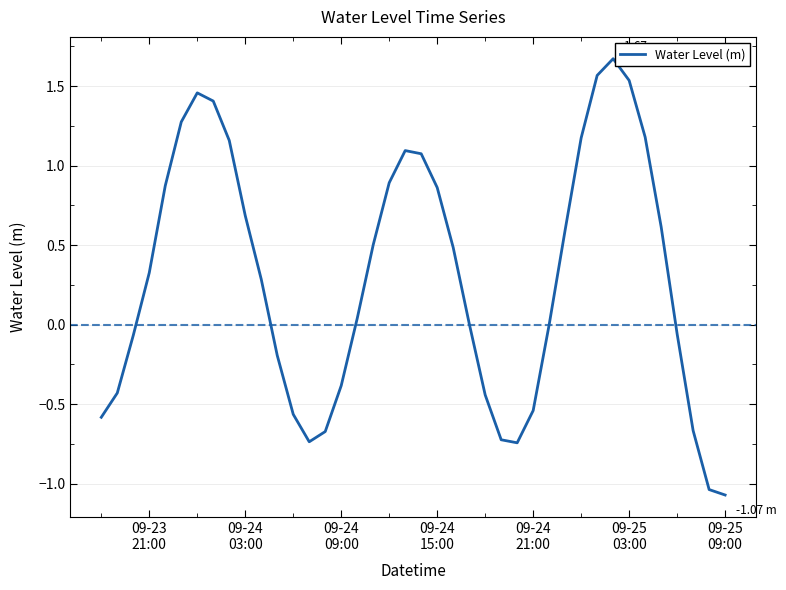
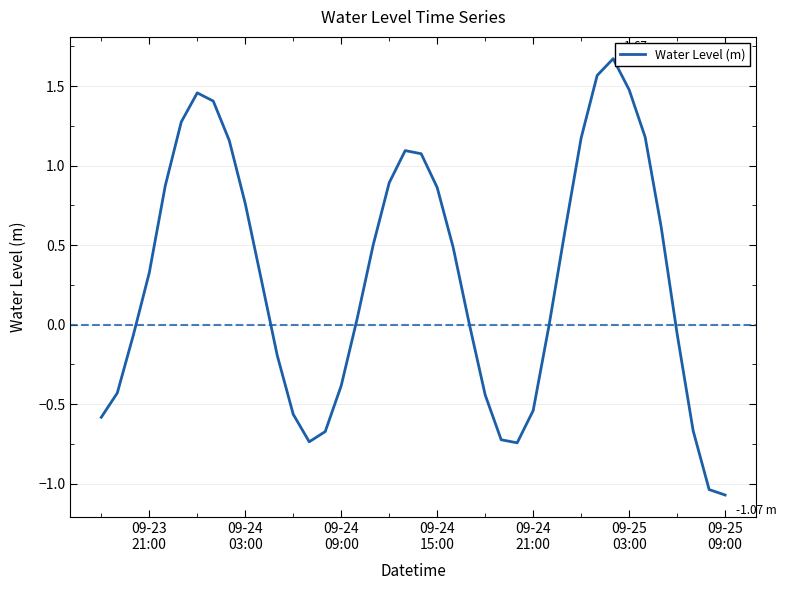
09-24 03:00: 0.69 -> 0.76
09-25 03:00: 1.53 -> 1.48
